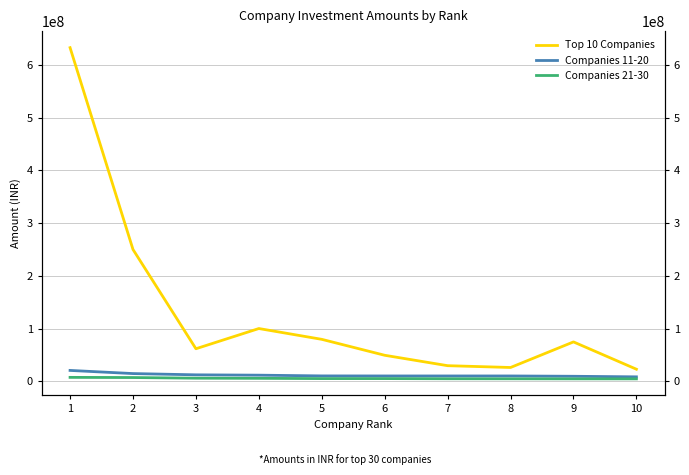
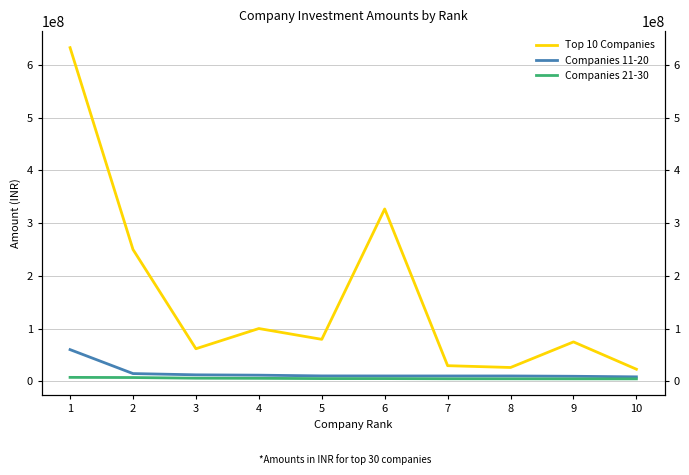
Companies 11-20, 1: 20000000 -> 60000000
Top 10 Companies, 6: 50000000 -> 330000000
